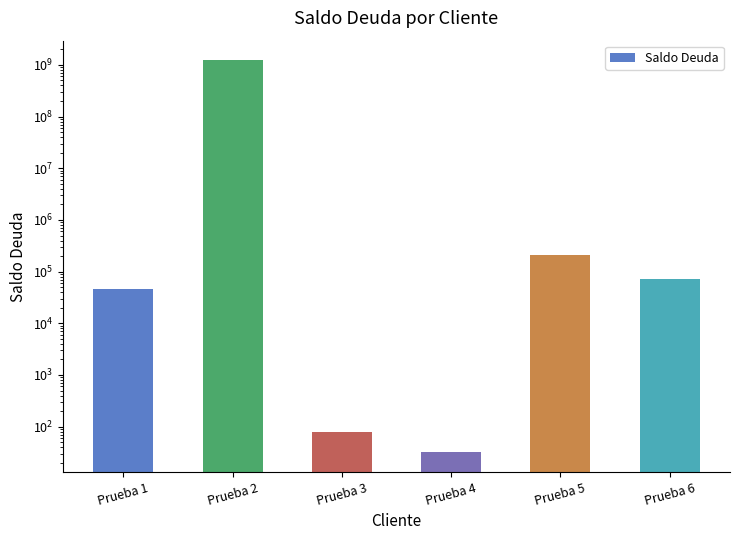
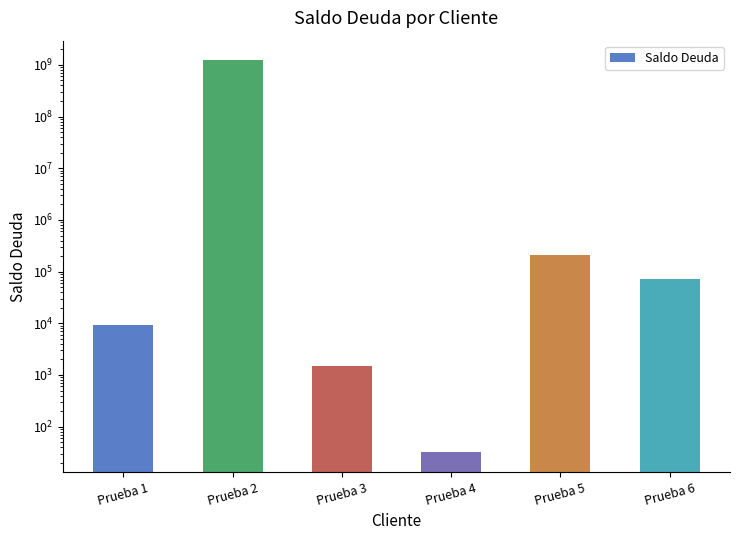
Prueba 1: 50000 -> 9000
Prueba 3: 80 -> 1500
